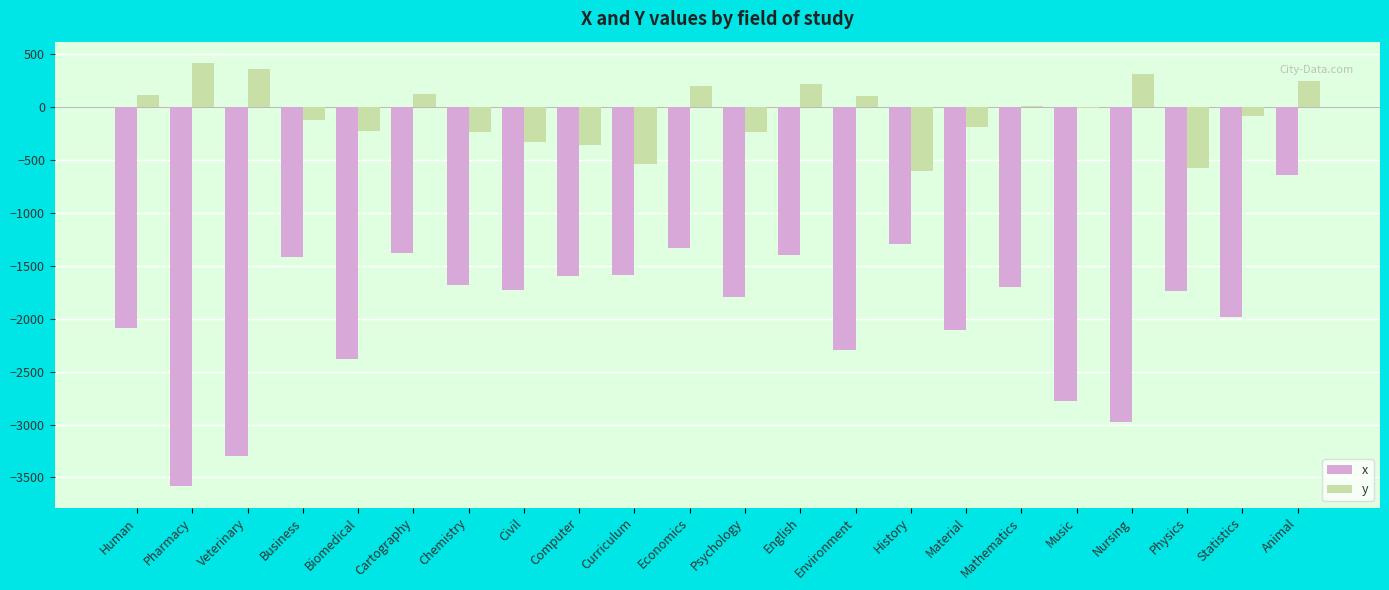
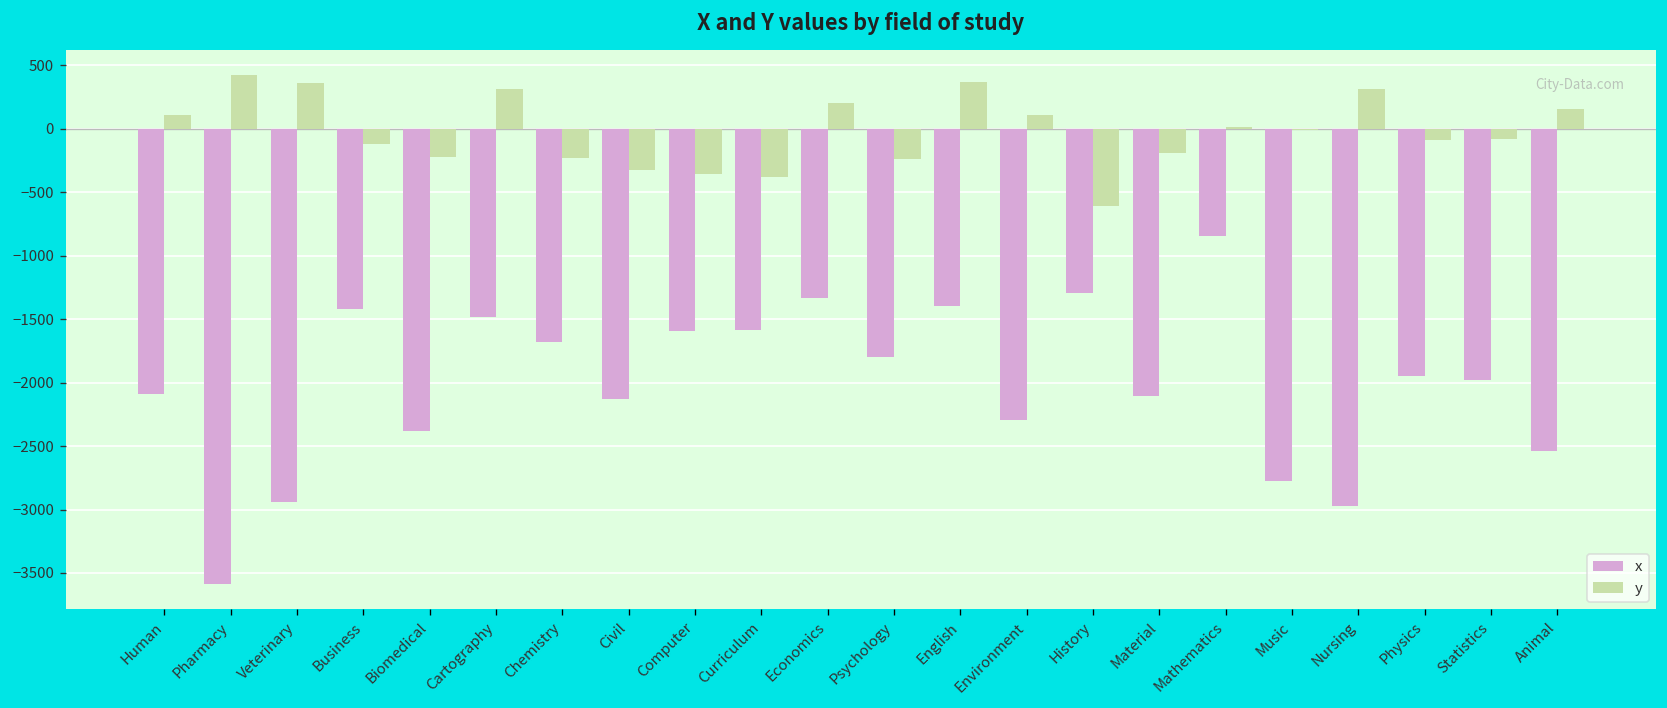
x, Veterinary: -3300 -> -2940
x, Cartography: -1380 -> -1480
y, Cartography: 130 -> 320
x, Civil: -1730 -> -2130
y, Curriculum: -540 -> -380
y, English: 220 -> 370
x, Mathematics: -1700 -> -850
x, Physics: -1730 -> -1950
y, Physics: -570 -> -90
x, Animal: -640 -> -2530
y, Animal: 250 -> 160
